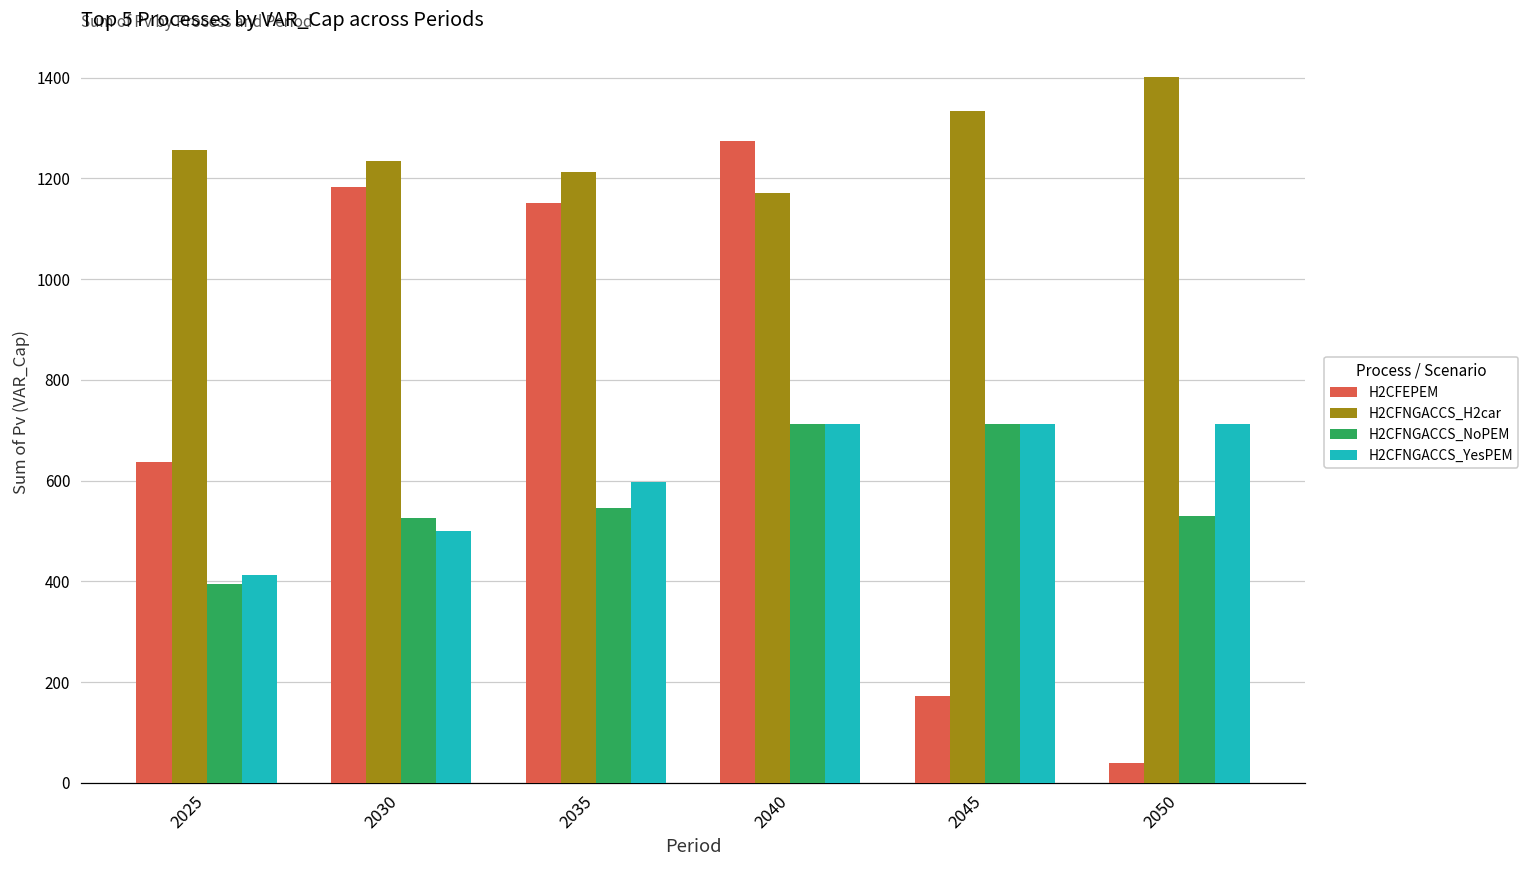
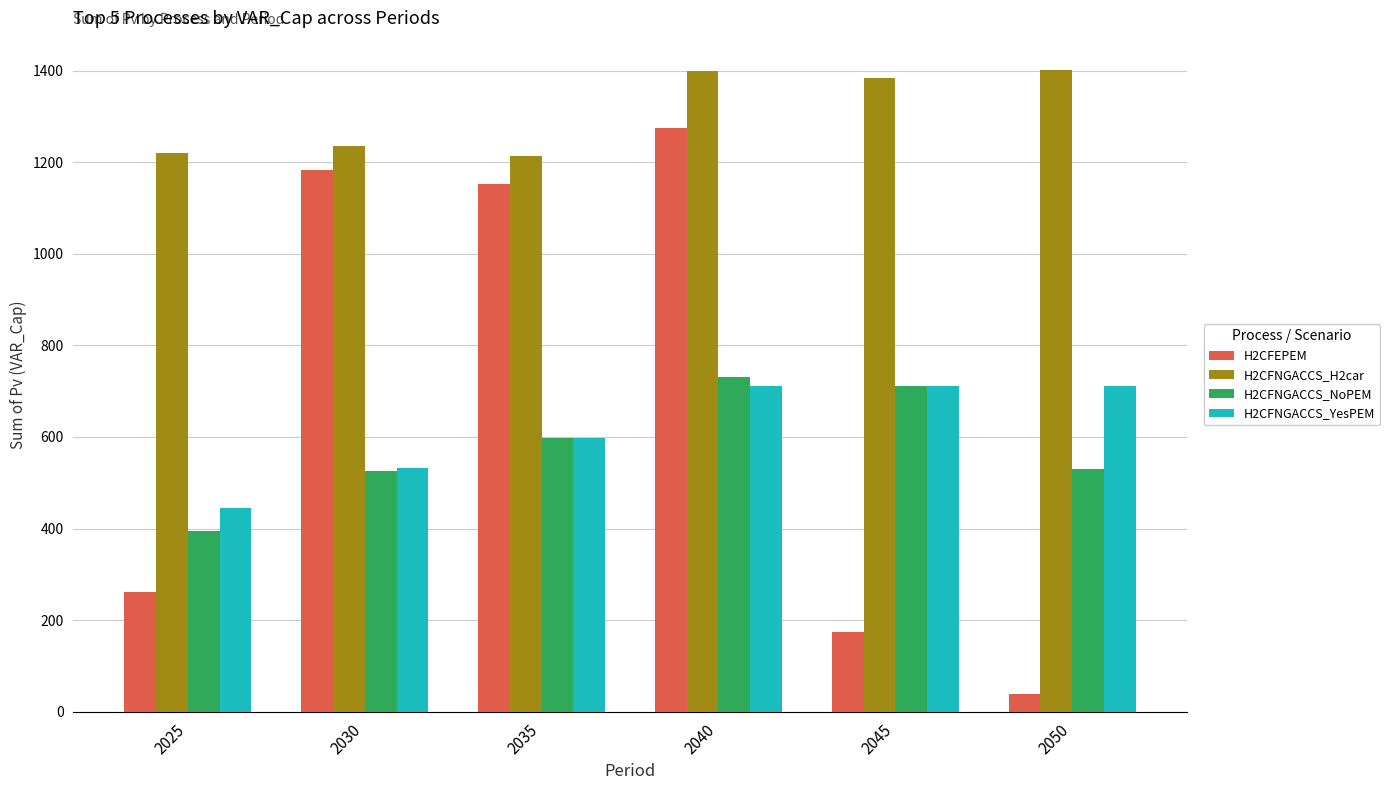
H2CFEPEM, 2025: 640 -> 260
H2CFNGACCS_H2car, 2025: 1260 -> 1220
H2CFNGACCS_YesPEM, 2025: 410 -> 440
H2CFNGACCS_YesPEM, 2030: 500 -> 530
H2CFNGACCS_NoPEM, 2035: 550 -> 600
H2CFNGACCS_H2car, 2040: 1170 -> 1400
H2CFNGACCS_NoPEM, 2040: 710 -> 730
H2CFNGACCS_H2car, 2045: 1330 -> 1380
